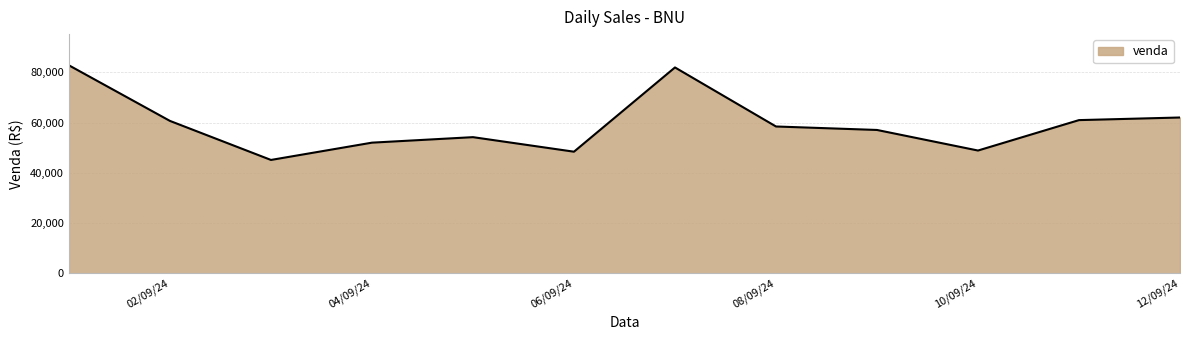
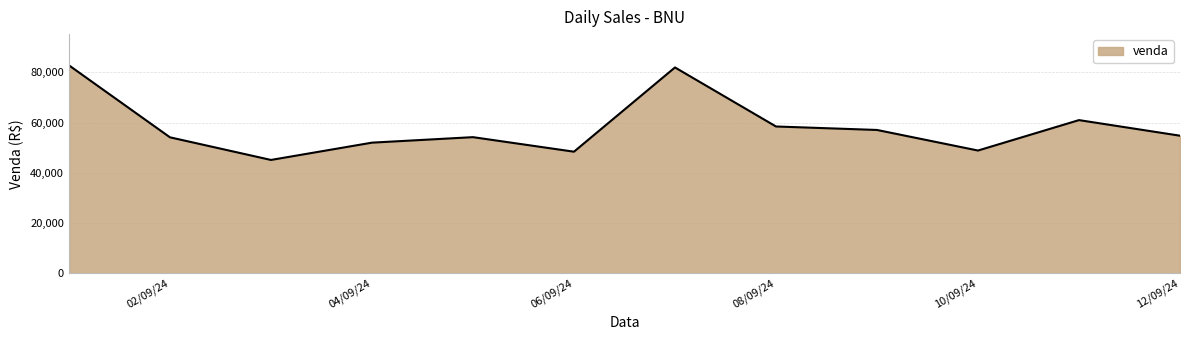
02/09/24: 61,000 -> 54,000
12/09/24: 62,000 -> 55,000
